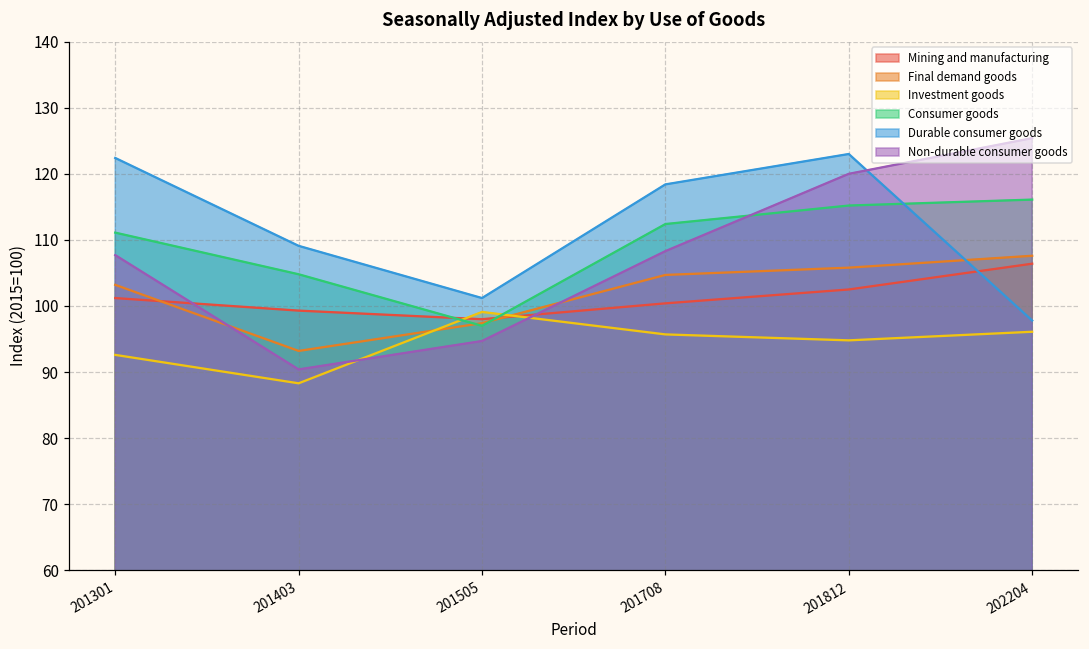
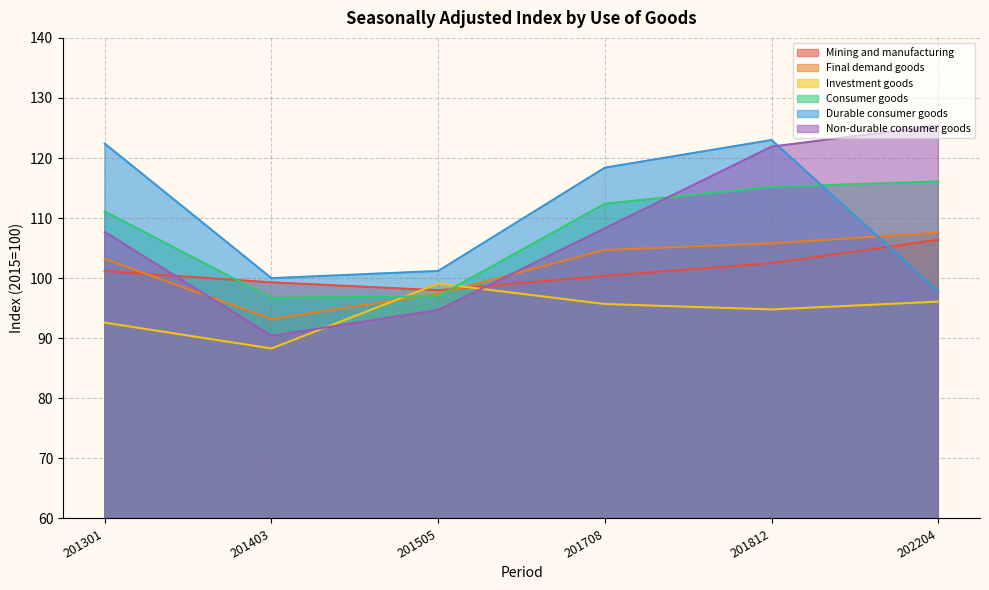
Consumer goods, 201403: 105 -> 97
Durable consumer goods, 201403: 109 -> 100
Non-durable consumer goods, 201812: 120 -> 122
